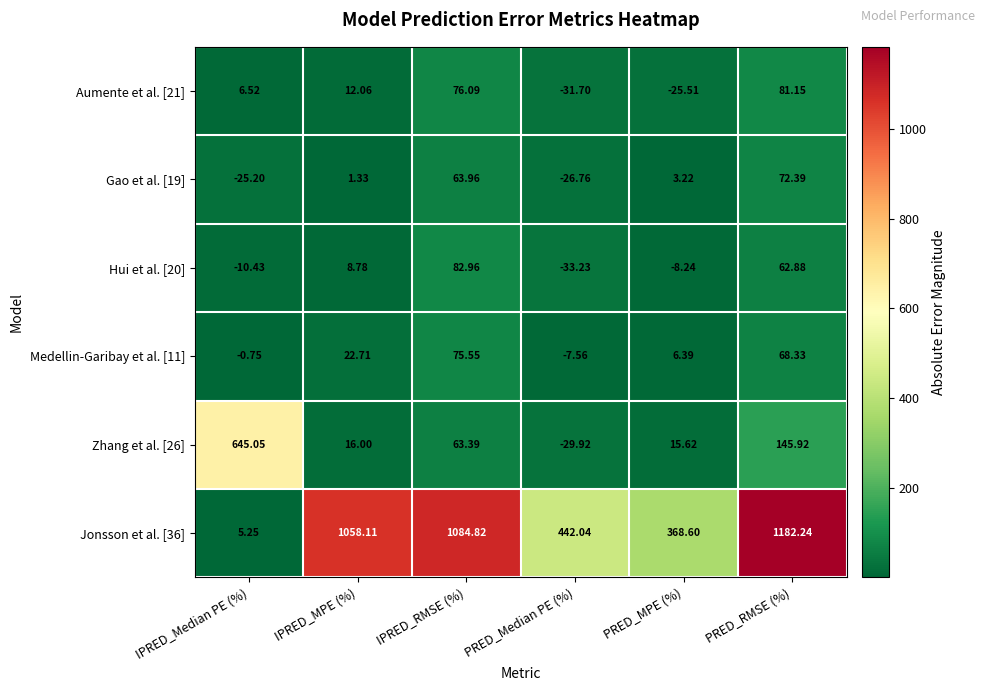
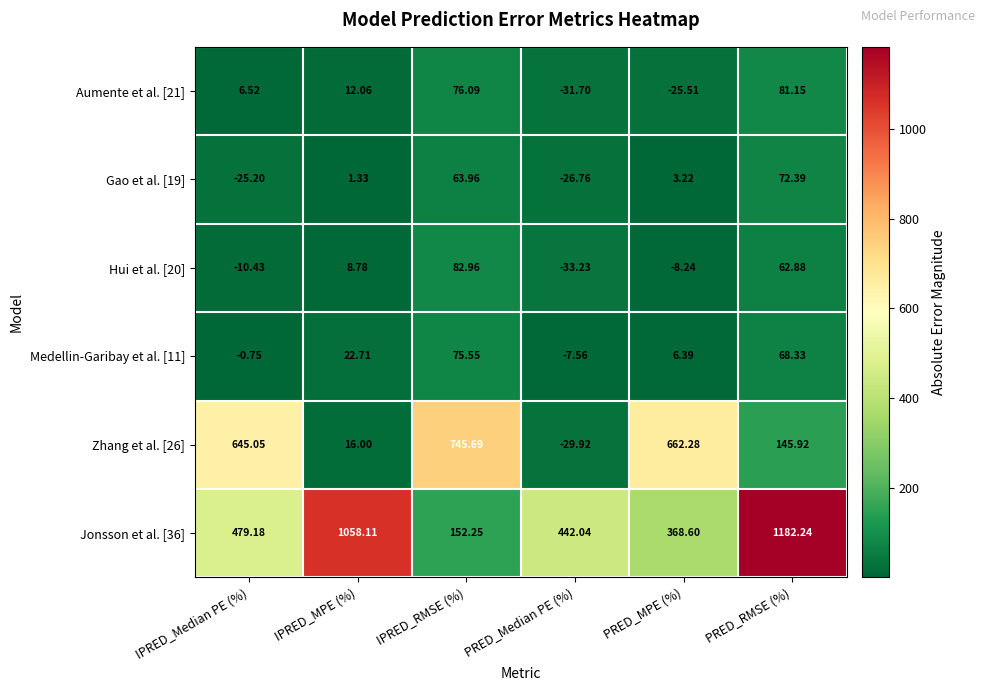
Zhang et al. [26], IPRED_RMSE (%): 63.39 -> 745.69
Zhang et al. [26], PRED_MPE (%): 15.62 -> 662.28
Jonsson et al. [36], IPRED_Median PE (%): 5.25 -> 479.18
Jonsson et al. [36], IPRED_RMSE (%): 1084.82 -> 152.25
